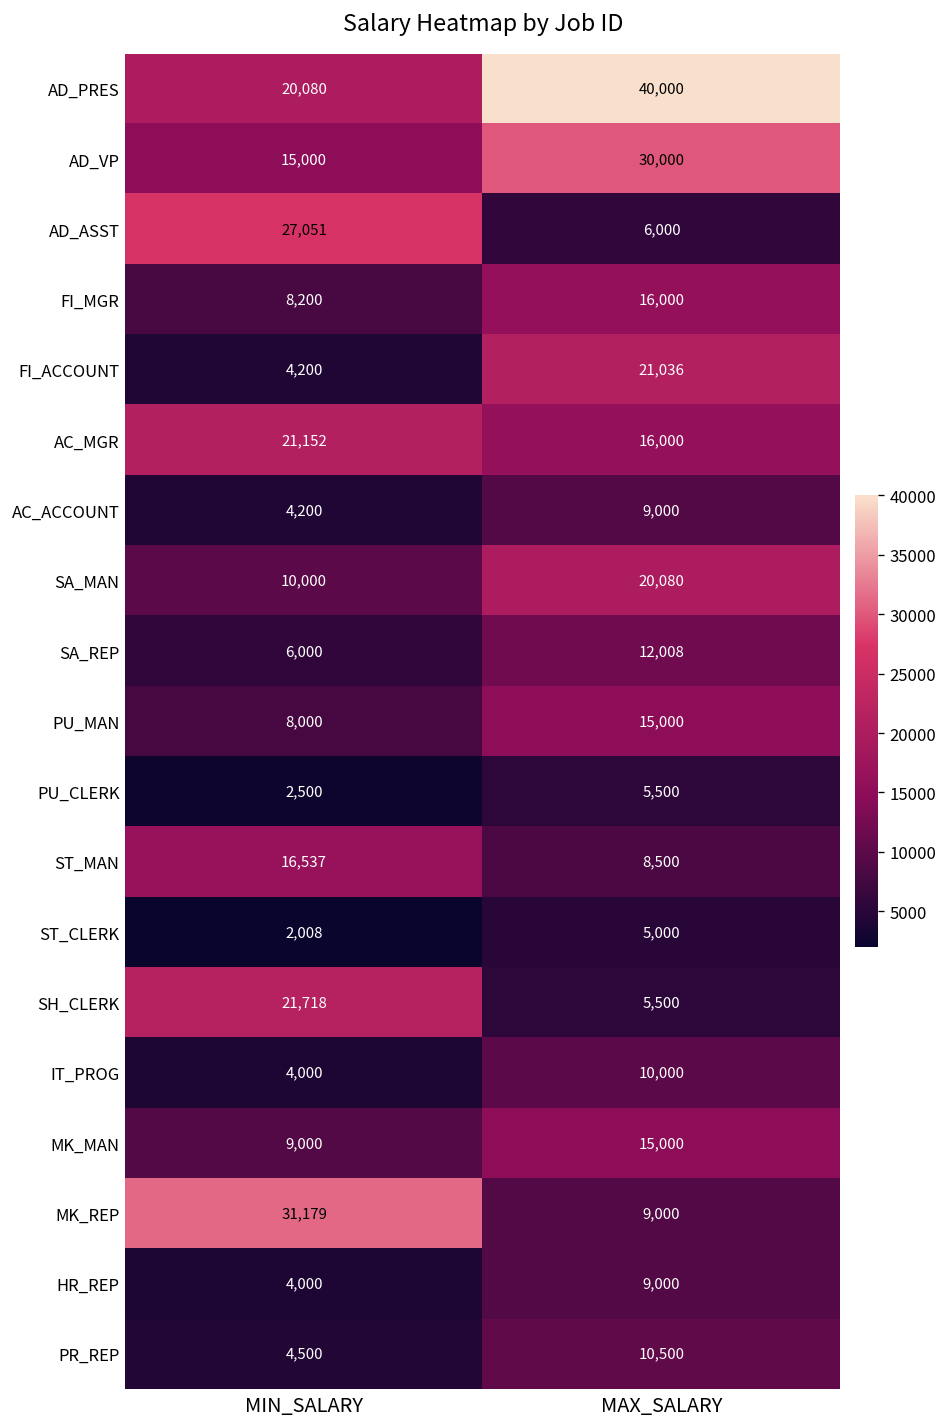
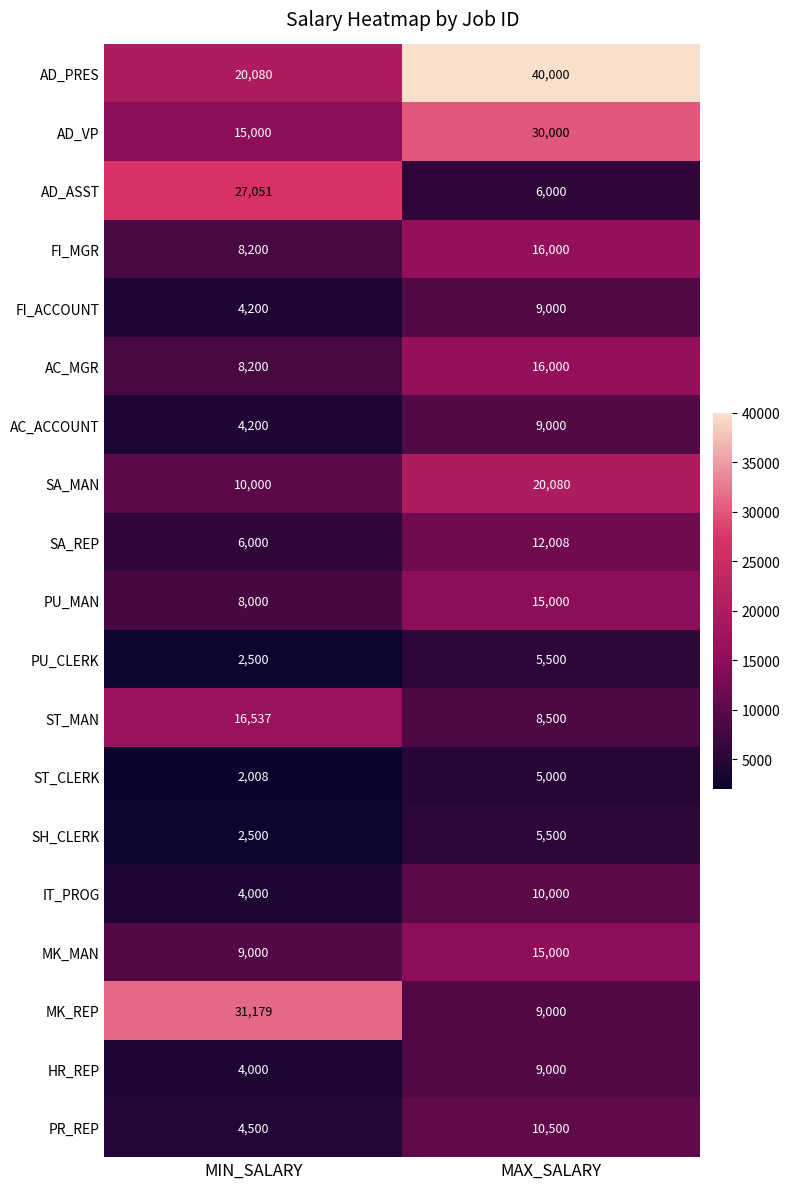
FI_ACCOUNT, MAX_SALARY: 21,036 -> 9,000
AC_MGR, MIN_SALARY: 21,152 -> 8,200
SH_CLERK, MIN_SALARY: 21,718 -> 2,500
